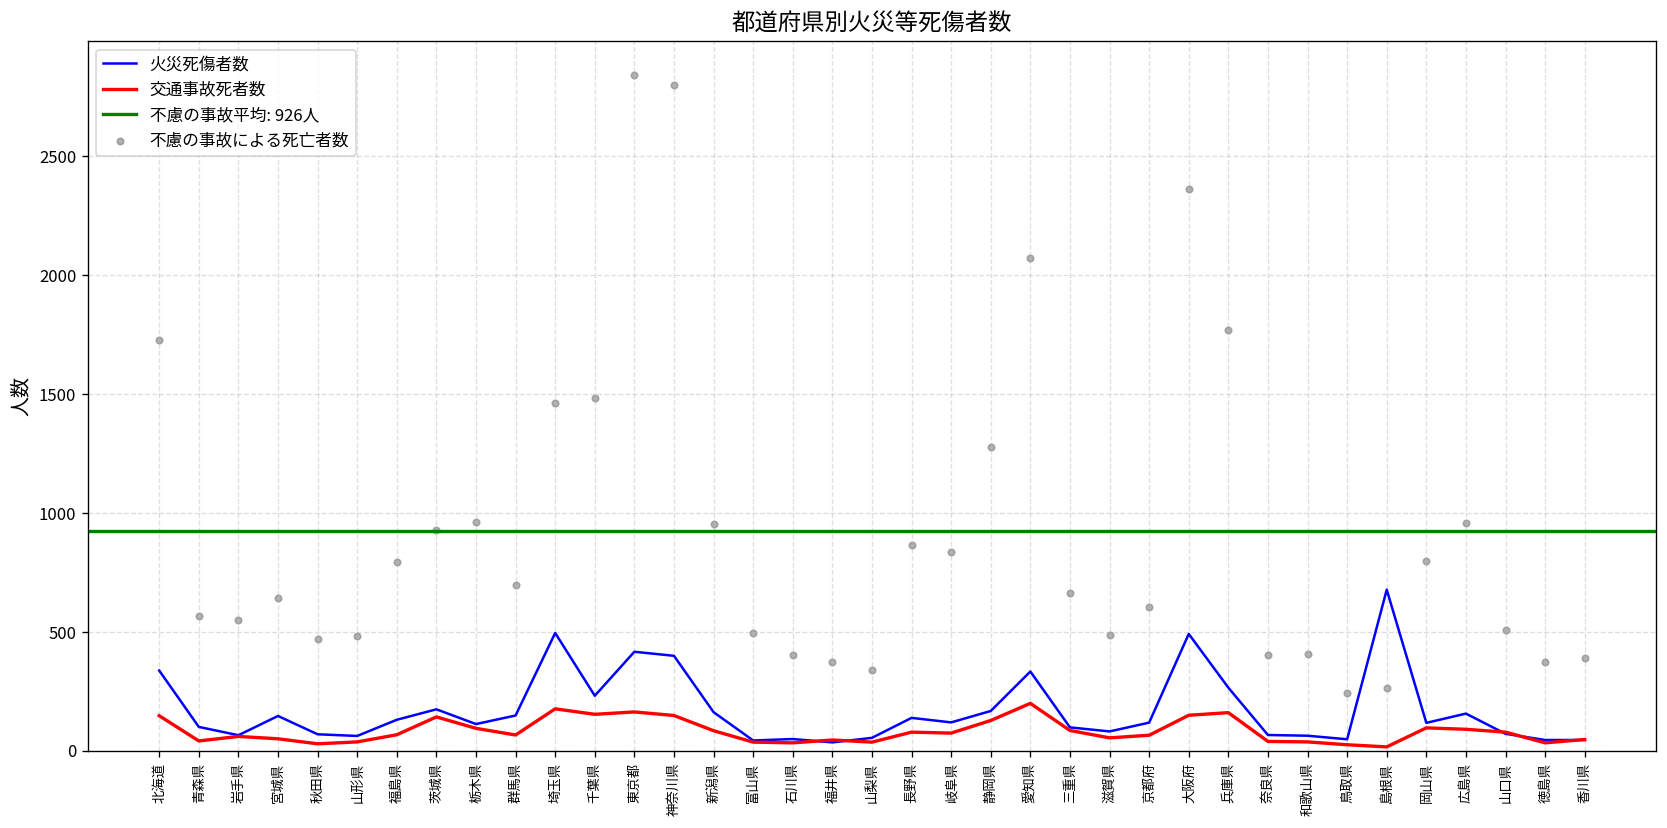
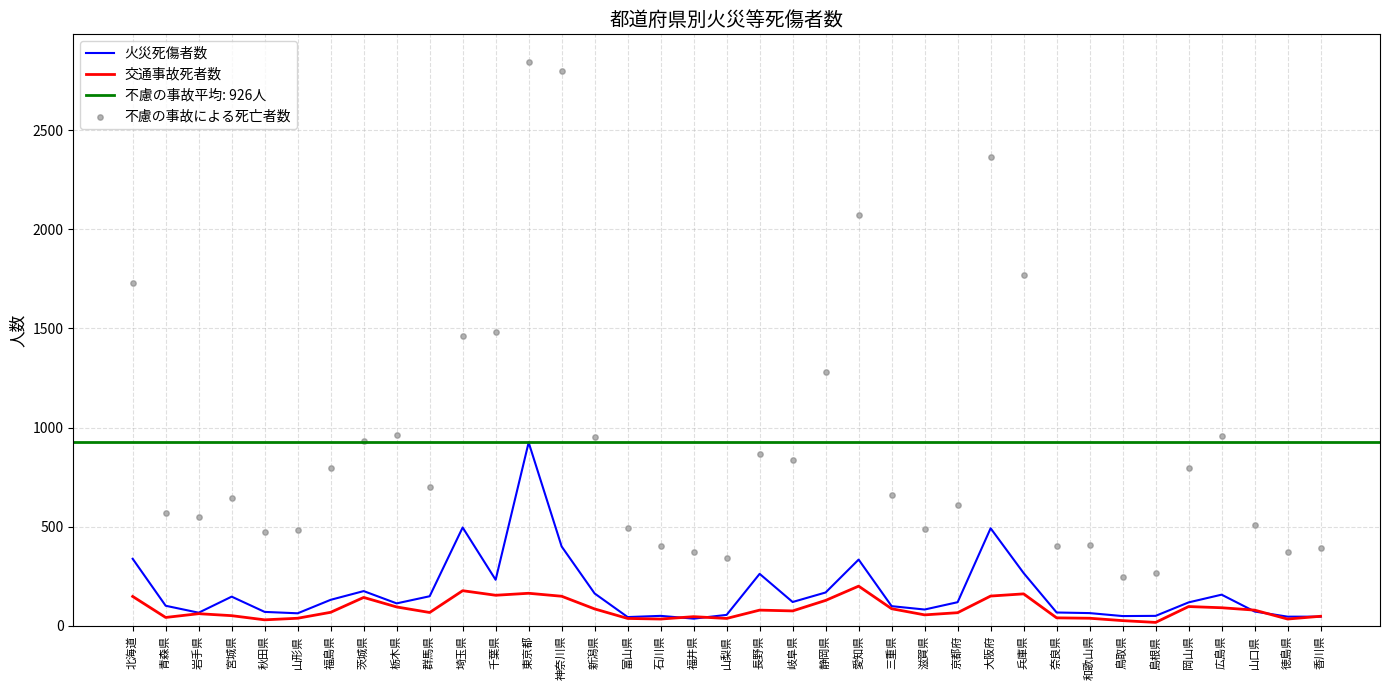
火災死傷者数, 東京都: 420 -> 930
火災死傷者数, 長野県: 140 -> 260
火災死傷者数, 島根県: 680 -> 50
